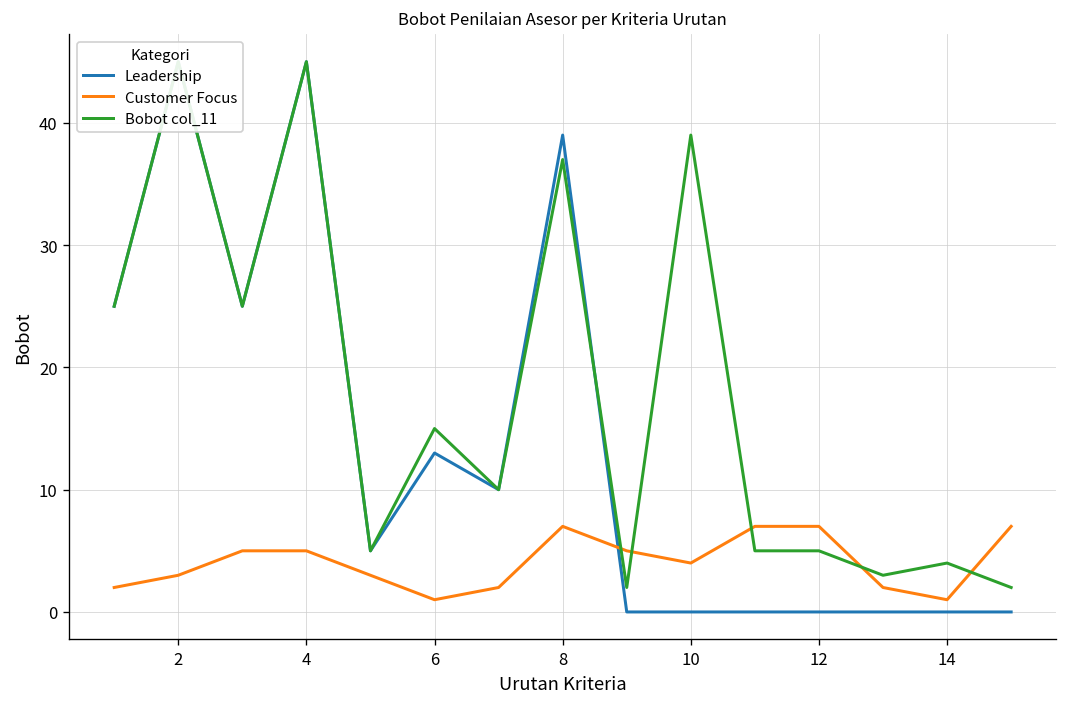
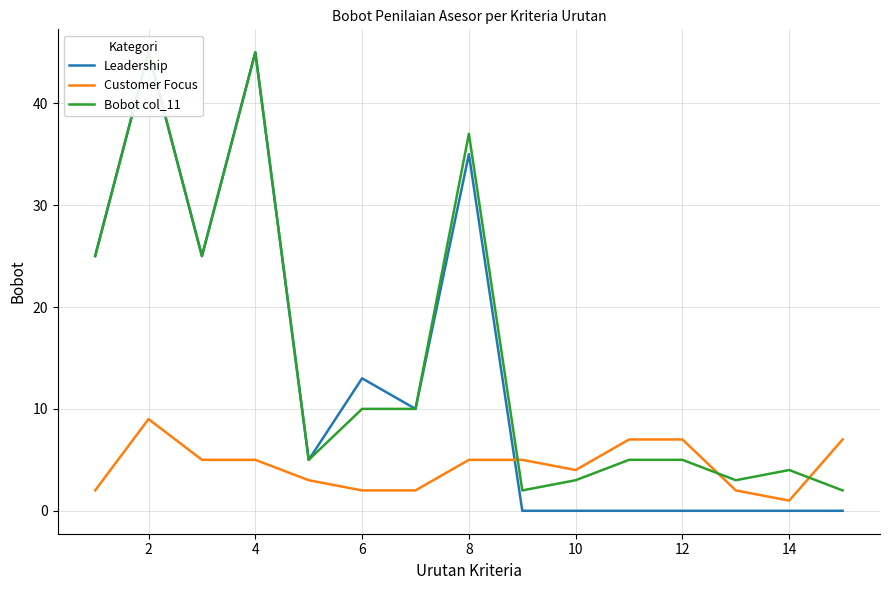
Customer Focus, 2: 3 -> 9
Customer Focus, 6: 1 -> 2
Bobot col_11, 6: 15 -> 10
Leadership, 8: 39 -> 35
Customer Focus, 8: 7 -> 5
Bobot col_11, 10: 39 -> 3
